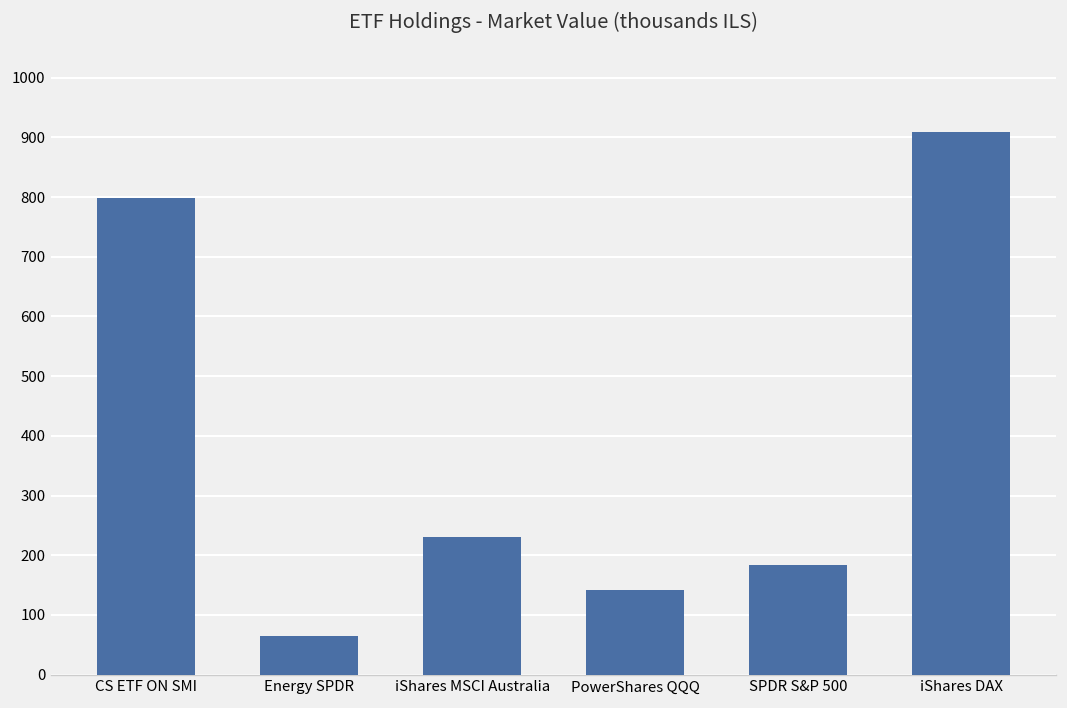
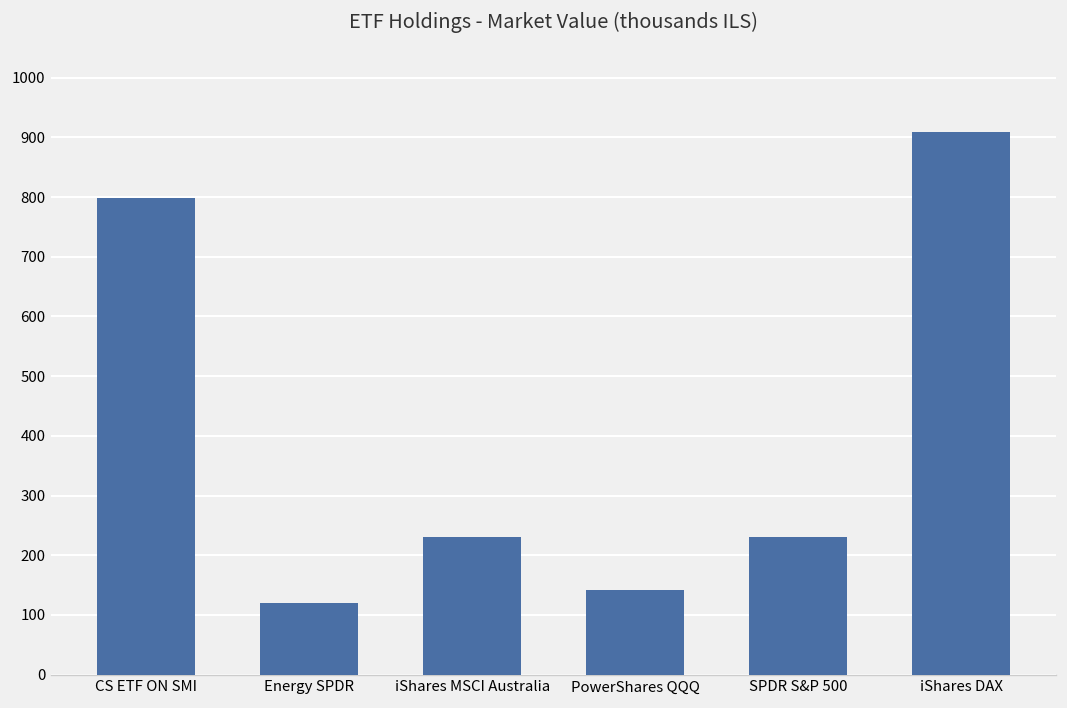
Energy SPDR: 60 -> 120
SPDR S&P 500: 180 -> 230
